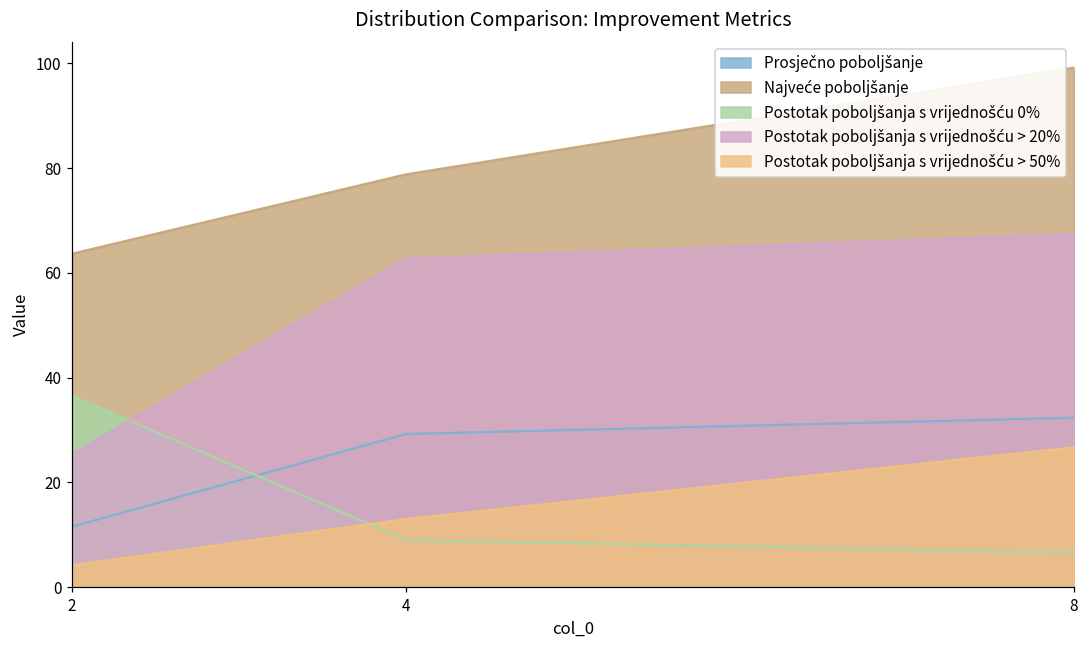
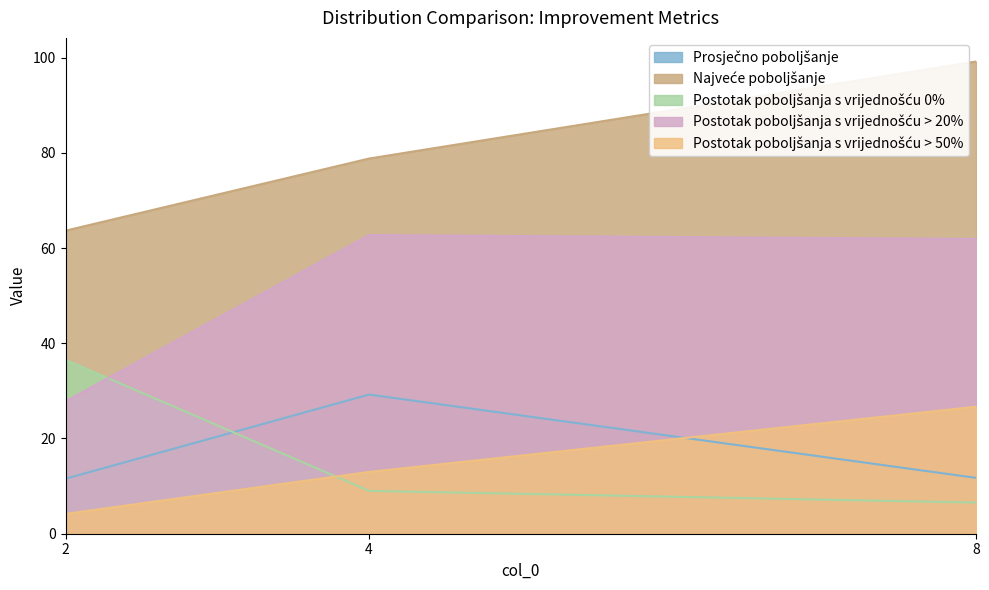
Postotak poboljšanja s vrijednošću > 20%, 2: 25 -> 28
Prosječno poboljšanje, 8: 32 -> 12
Postotak poboljšanja s vrijednošću > 20%, 8: 67 -> 62
